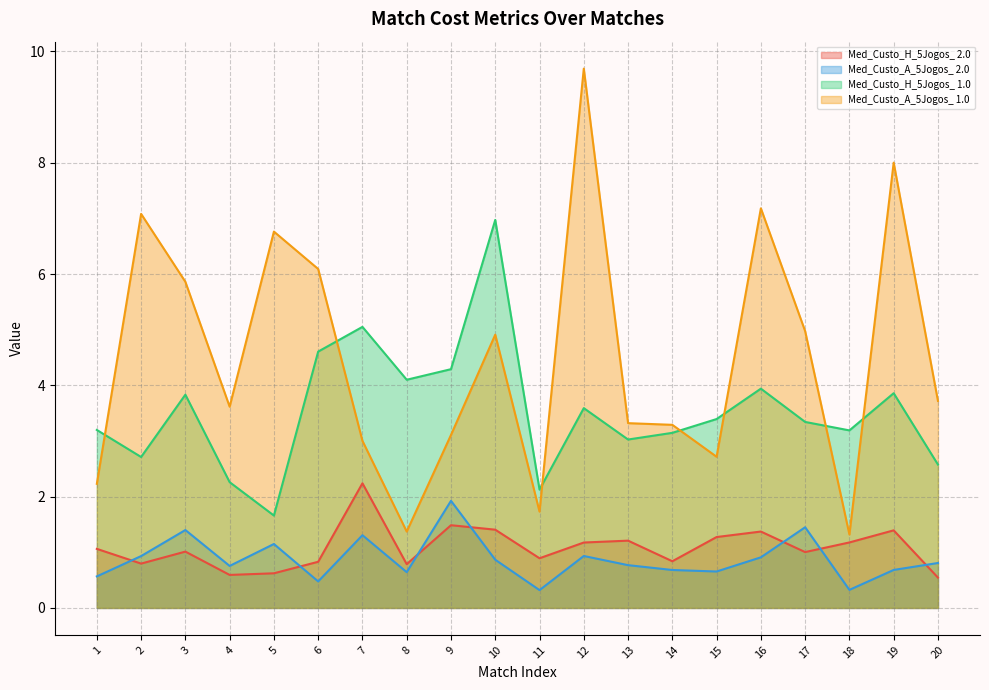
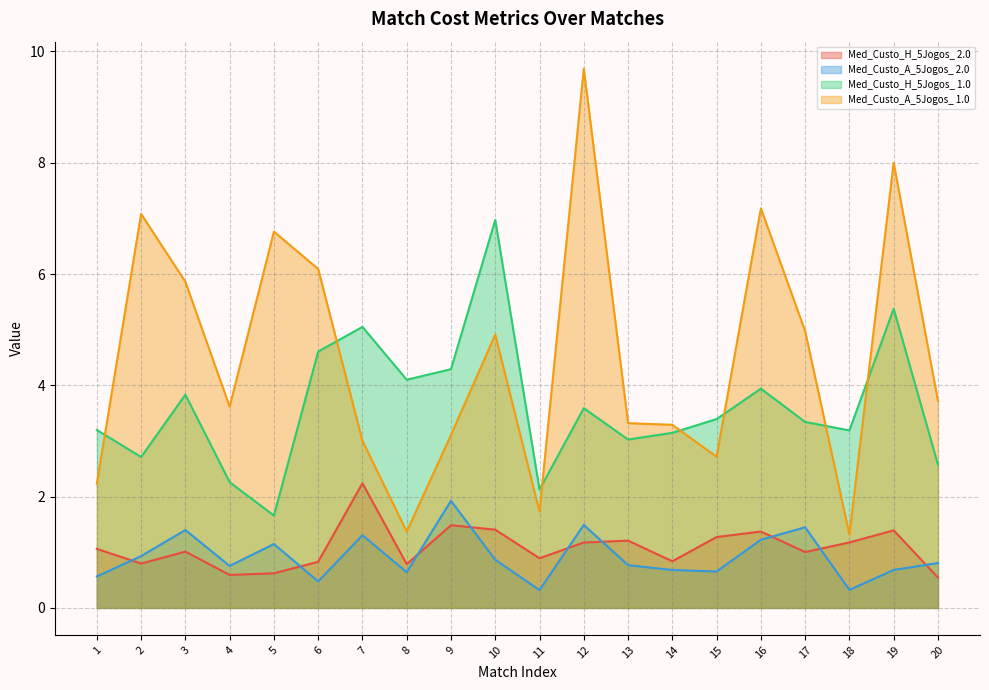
Med_Custo_A_5Jogos_ 2.0, 12: 0.9 -> 1.5
Med_Custo_A_5Jogos_ 2.0, 16: 0.9 -> 1.2
Med_Custo_H_5Jogos_ 1.0, 19: 3.9 -> 5.4
